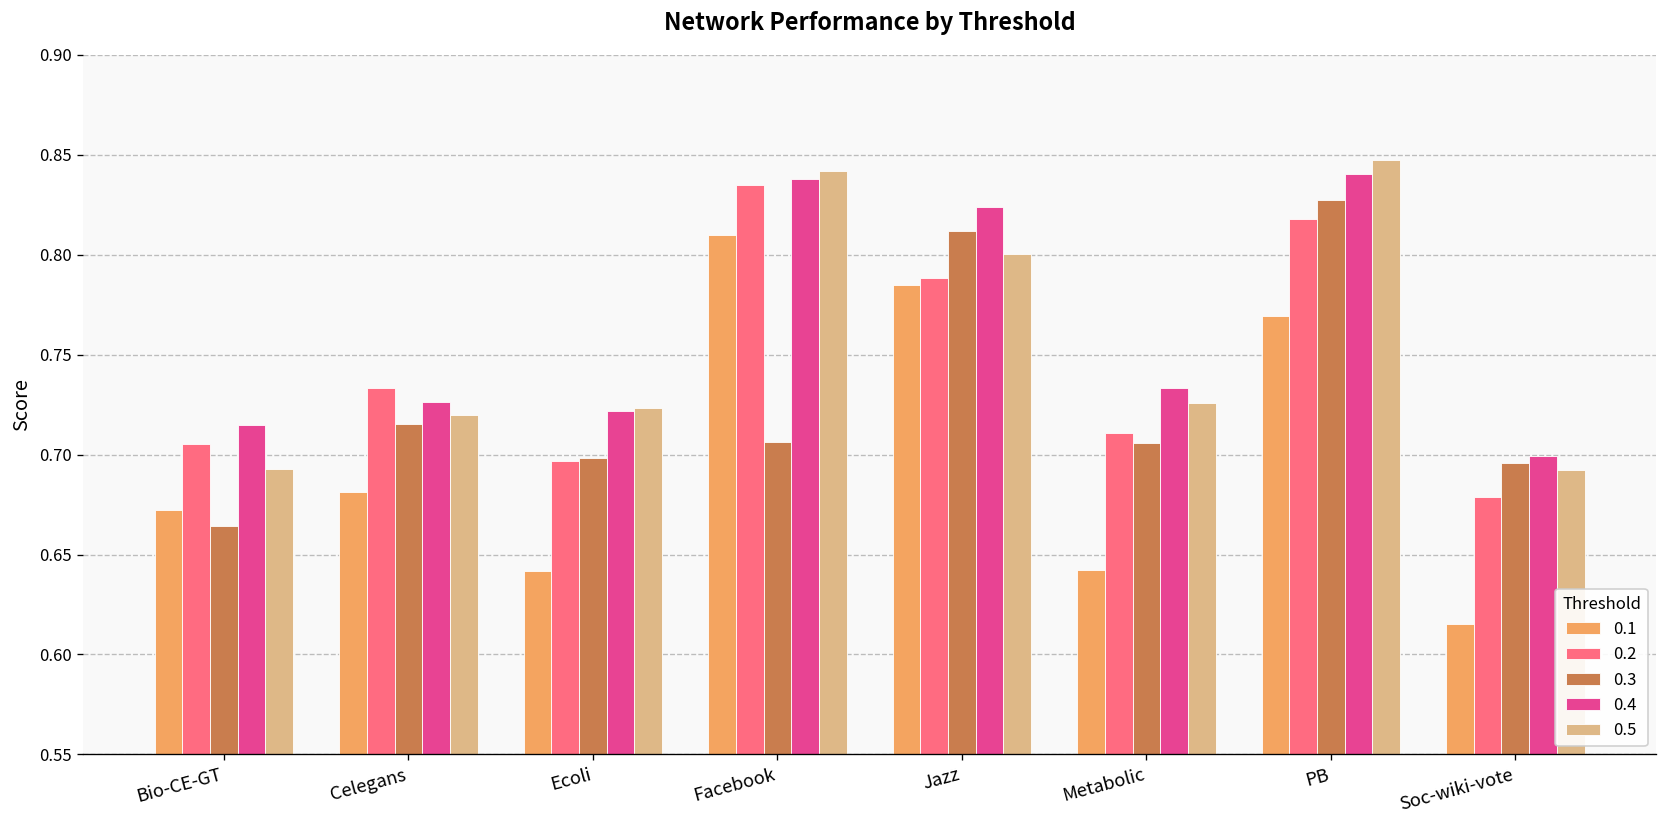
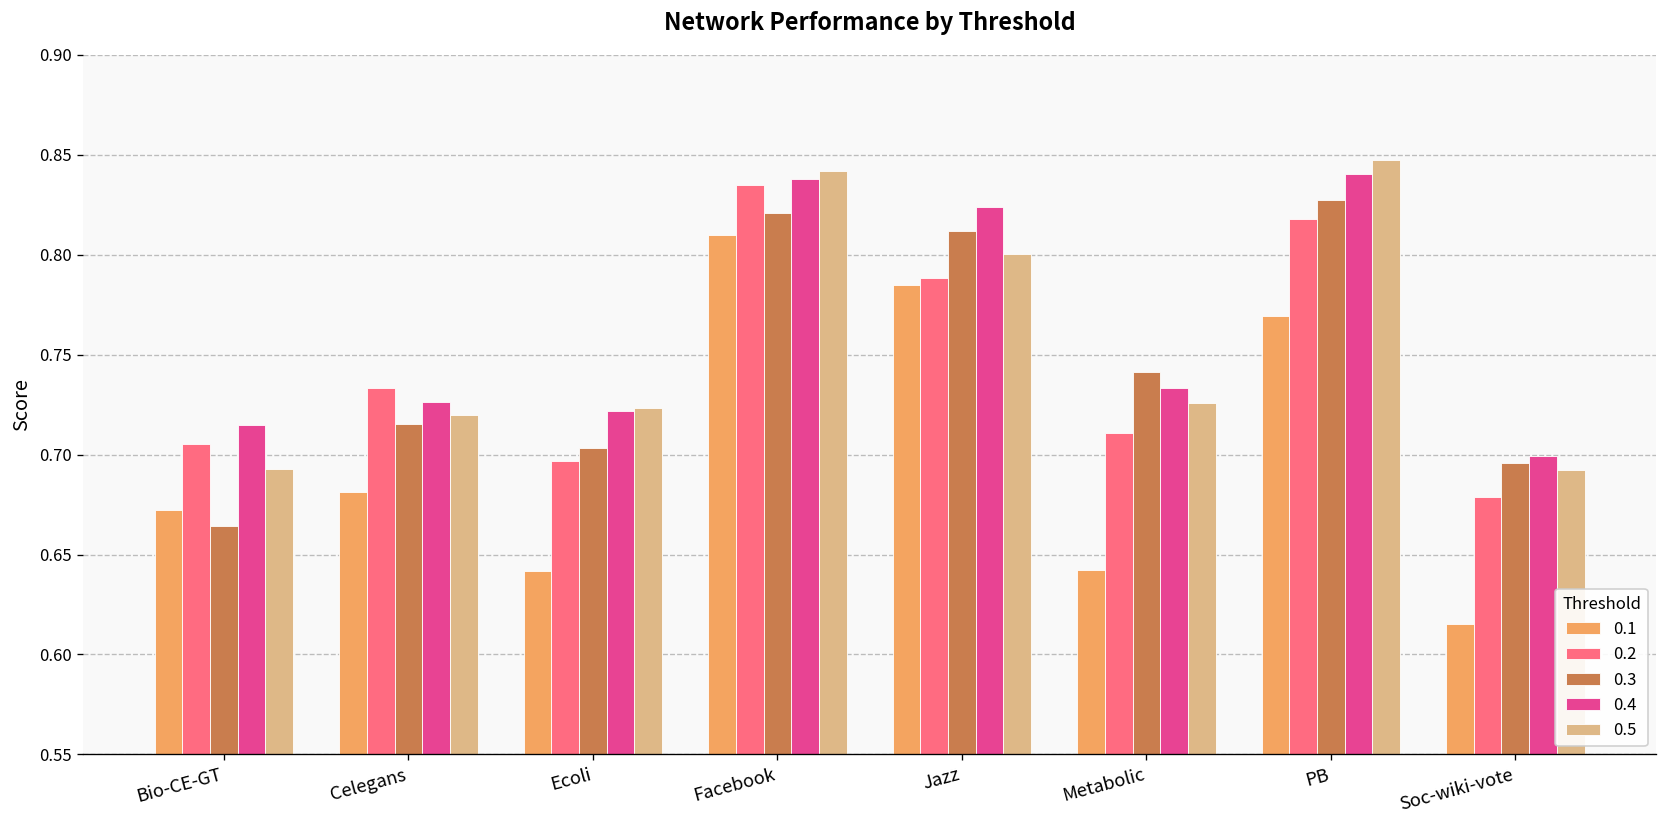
0.3, Ecoli: 0.698 -> 0.703
0.3, Facebook: 0.706 -> 0.821
0.3, Metabolic: 0.706 -> 0.741
